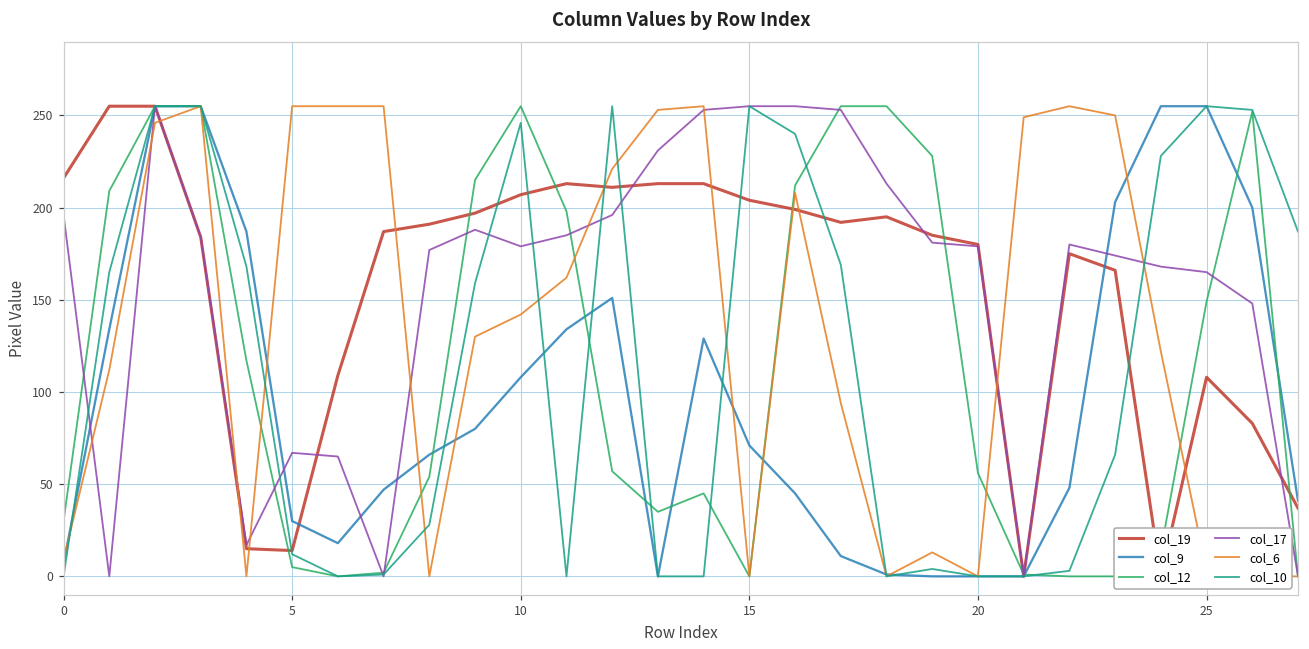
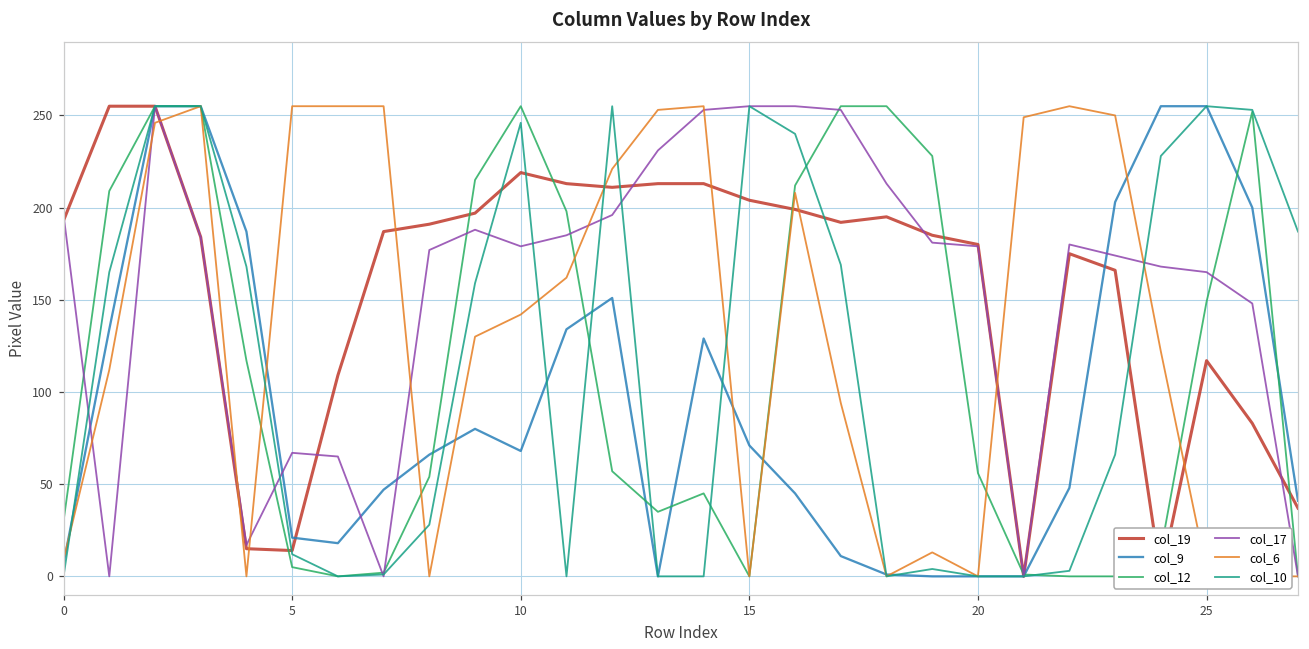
col_19, 0: 216 -> 193
col_9, 5: 30 -> 21
col_19, 10: 207 -> 219
col_9, 10: 108 -> 68
col_19, 25: 108 -> 117
